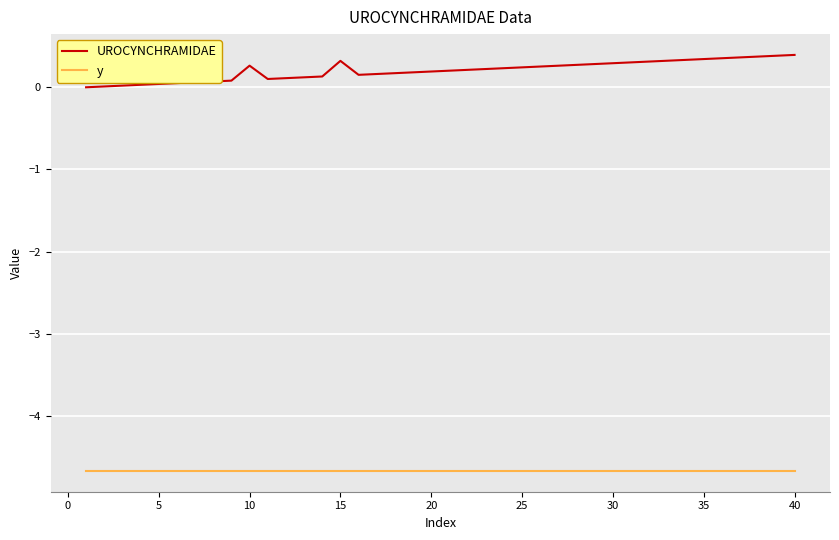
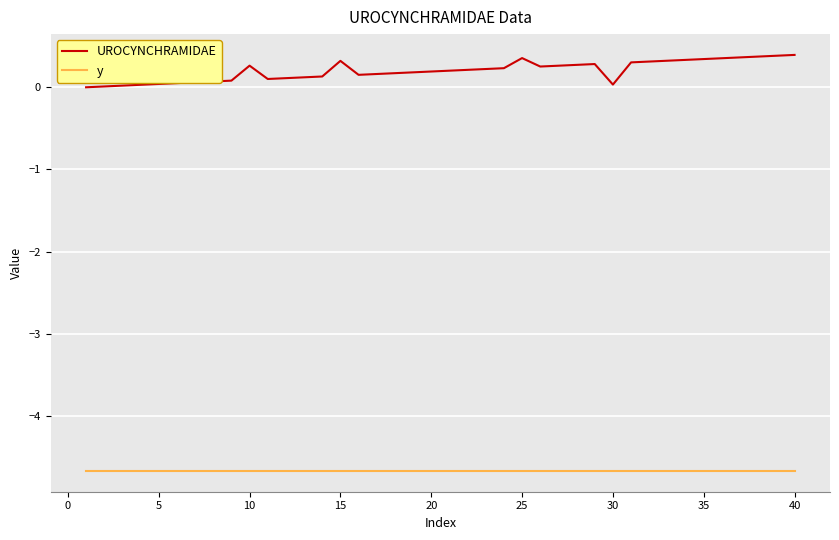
UROCYNCHRAMIDAE, 25: 0.2 -> 0.4
UROCYNCHRAMIDAE, 30: 0.3 -> 0.0
